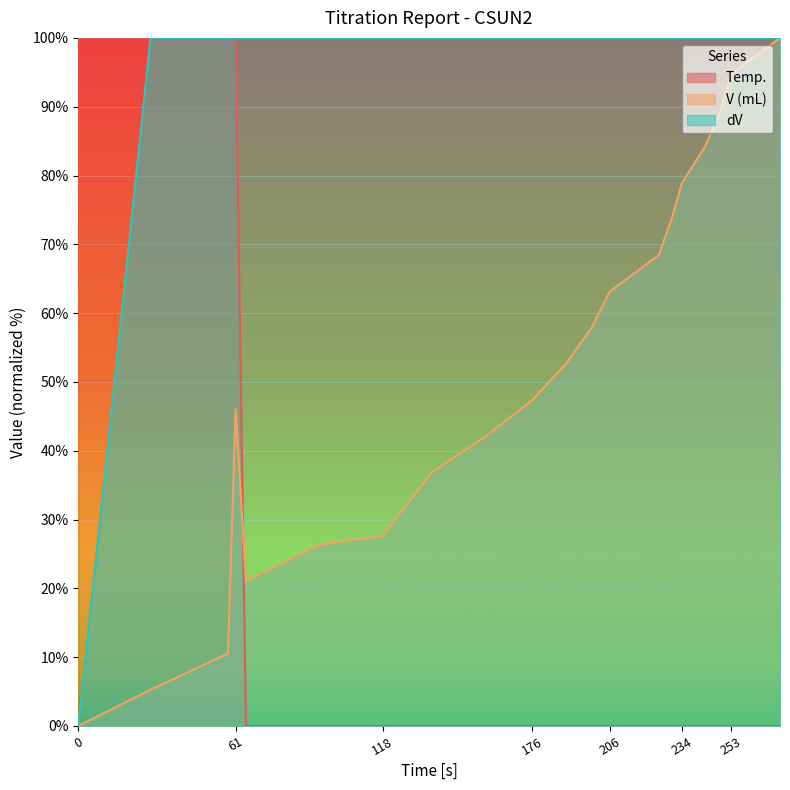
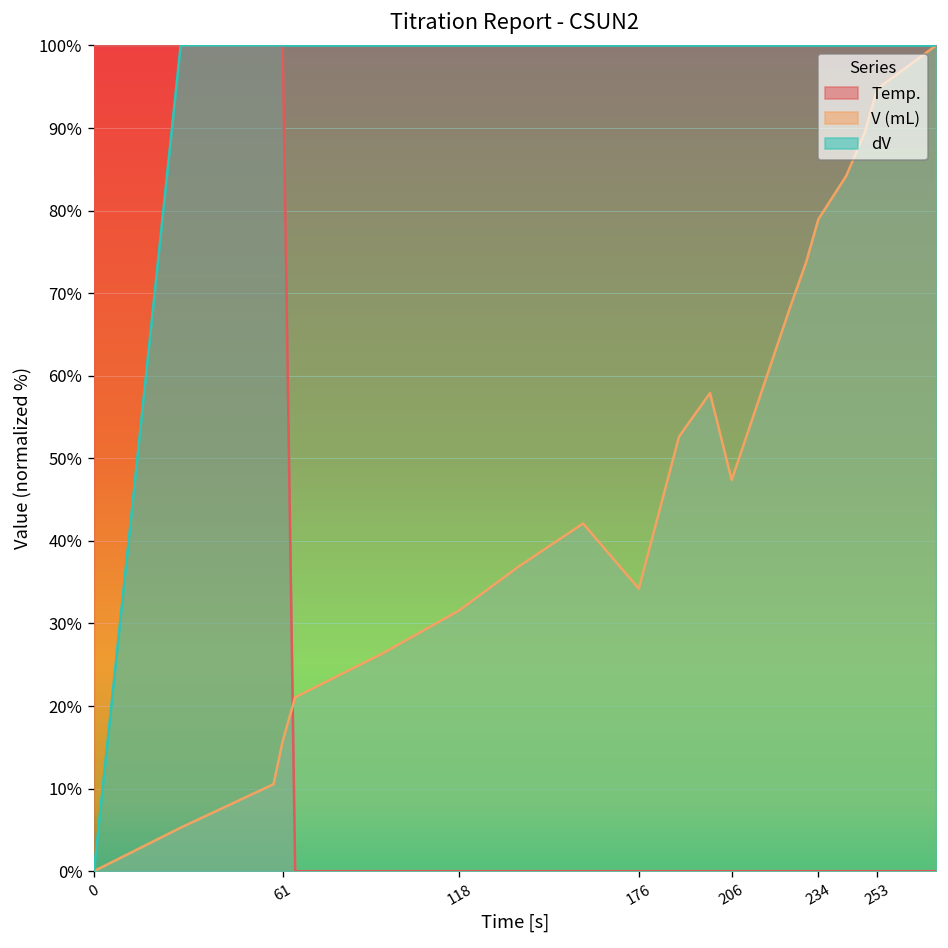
V (mL), 61: 46% -> 16%
V (mL), 118: 28% -> 32%
V (mL), 176: 47% -> 34%
V (mL), 206: 63% -> 47%
